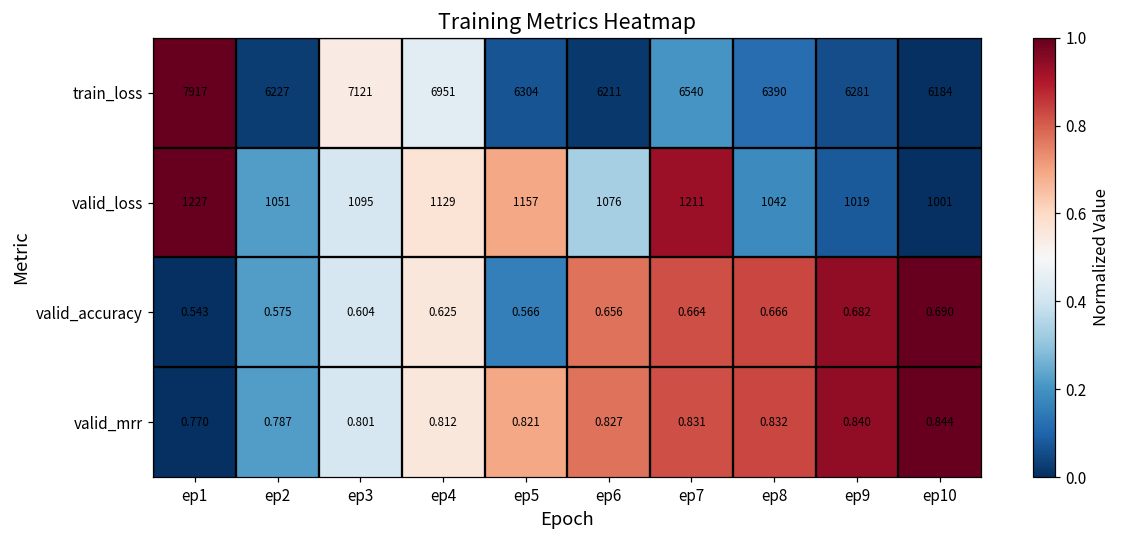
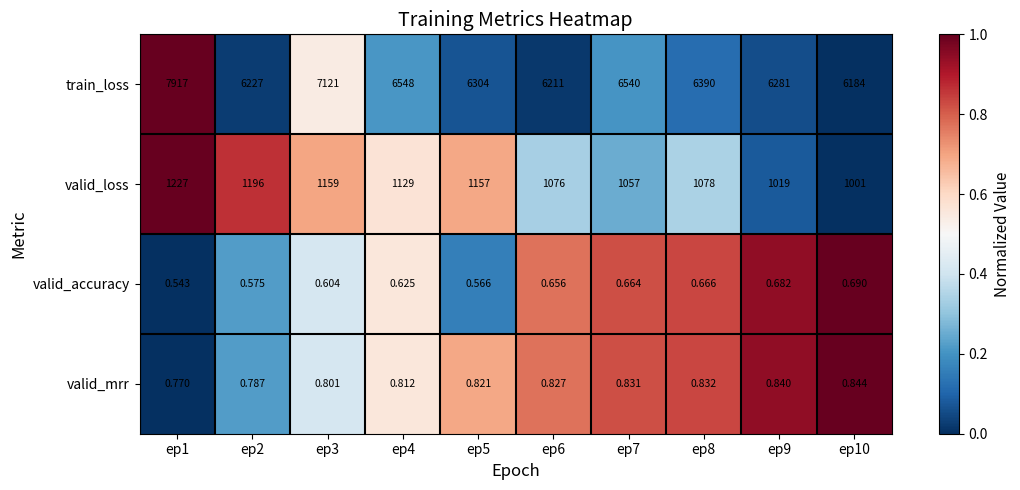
train_loss, ep4: 6951 -> 6548
valid_loss, ep2: 1051 -> 1196
valid_loss, ep3: 1095 -> 1159
valid_loss, ep7: 1211 -> 1057
valid_loss, ep8: 1042 -> 1078
